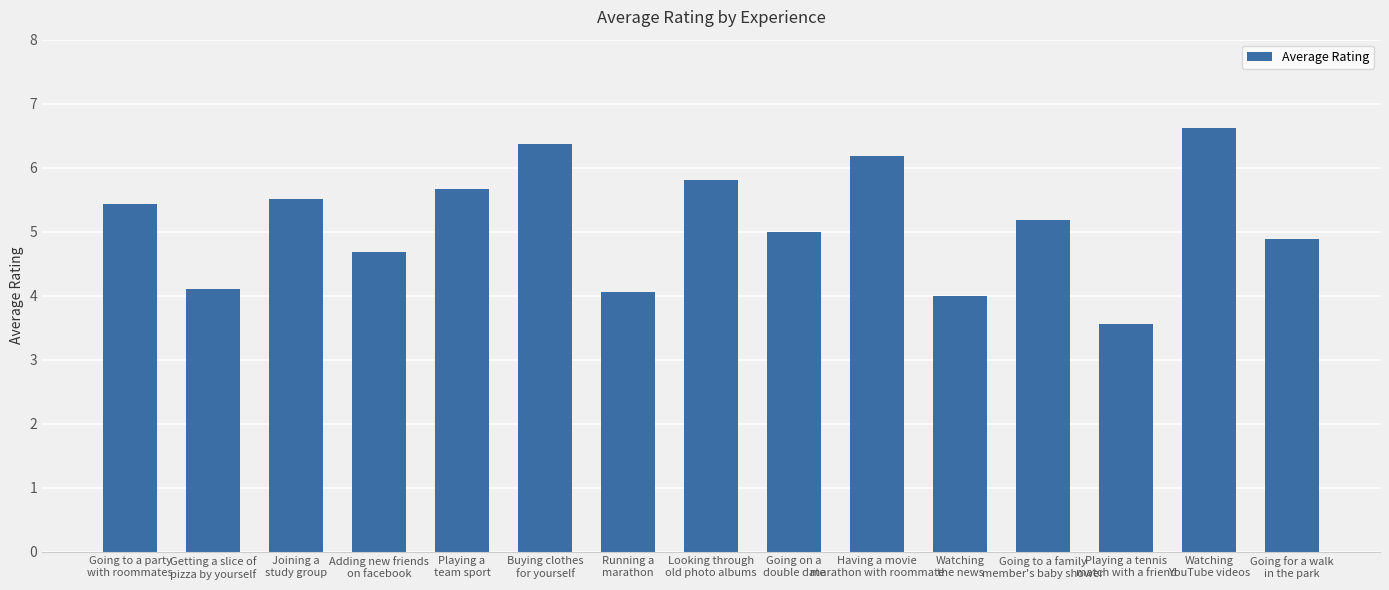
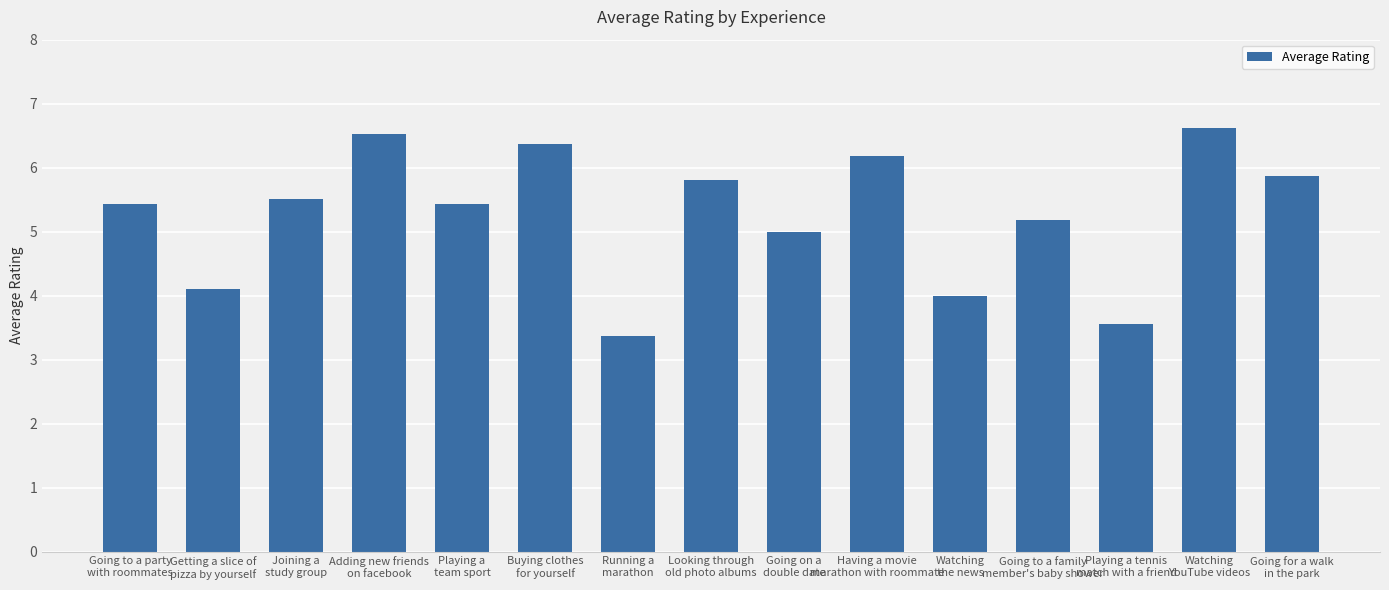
Adding new friends on facebook: 4.7 -> 6.5
Playing a team sport: 5.7 -> 5.4
Running a marathon: 4.1 -> 3.4
Going for a walk in the park: 4.9 -> 5.9
